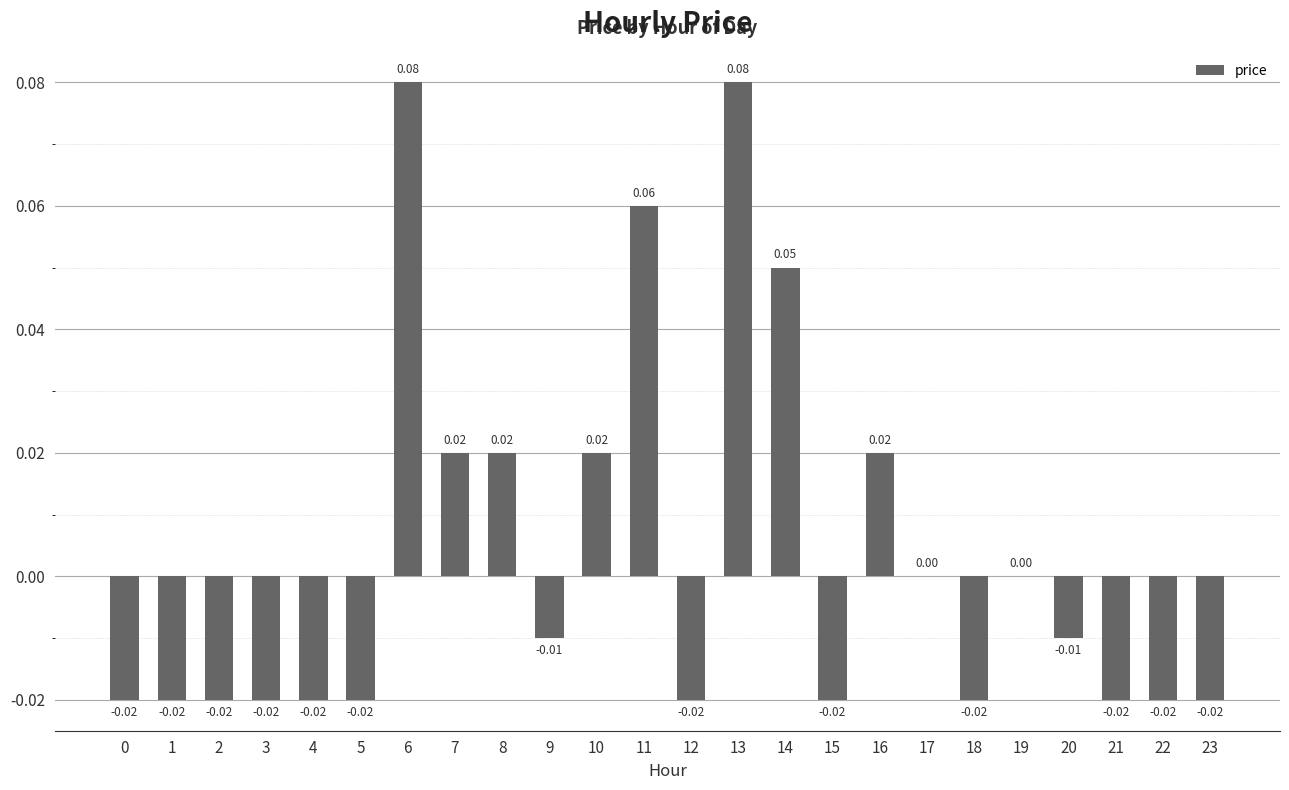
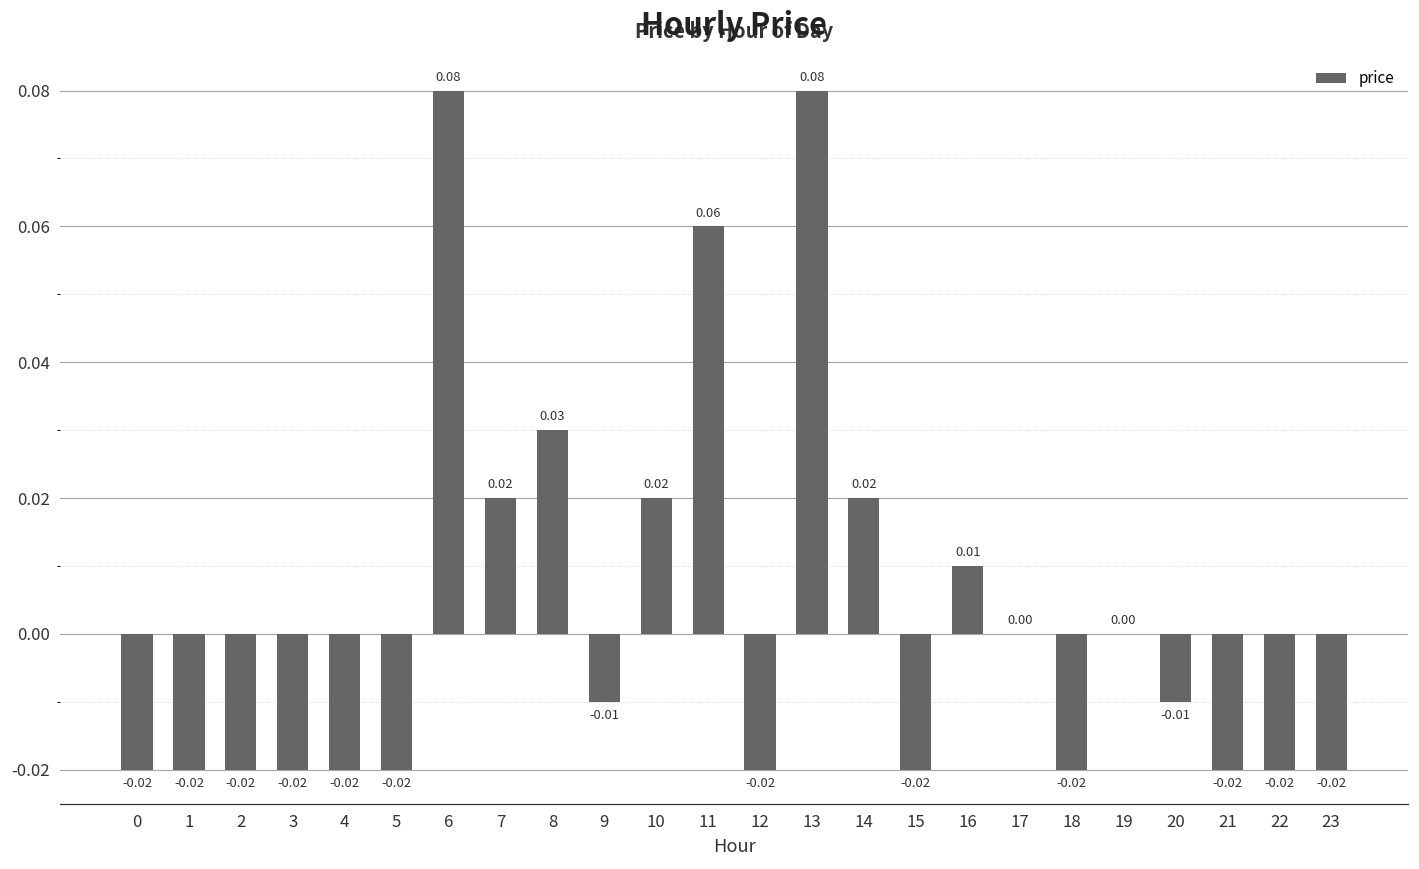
8: 0.02 -> 0.03
14: 0.05 -> 0.02
16: 0.02 -> 0.01
